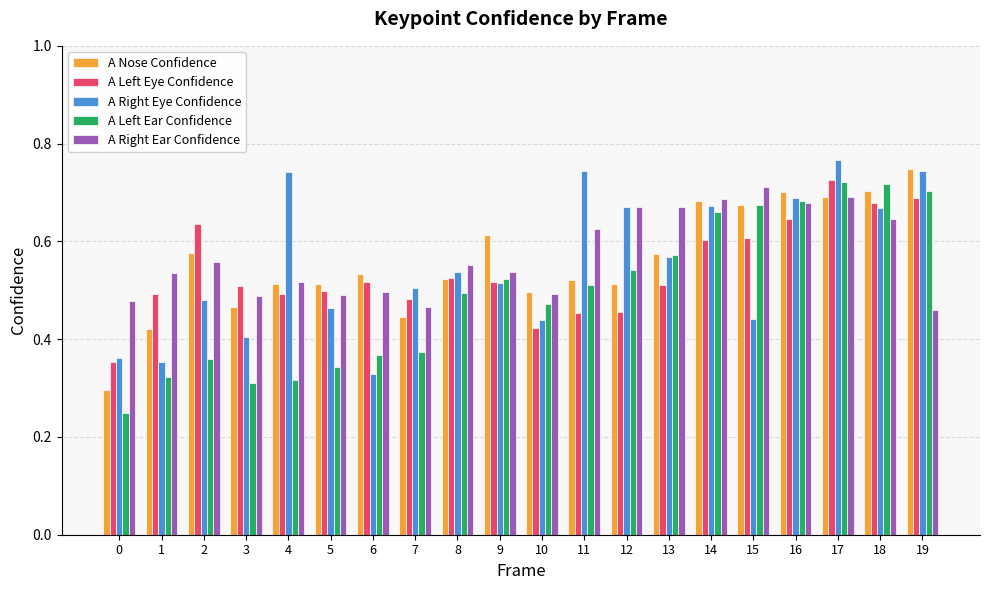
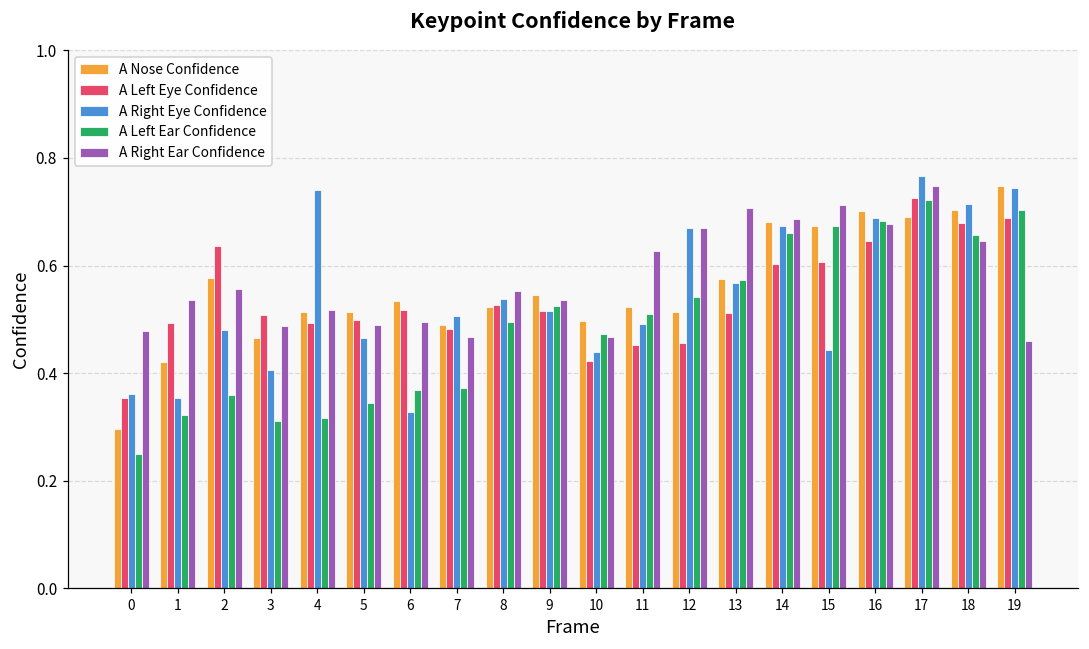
A Nose Confidence, 7: 0.45 -> 0.49
A Nose Confidence, 9: 0.61 -> 0.55
A Right Ear Confidence, 10: 0.49 -> 0.47
A Right Eye Confidence, 11: 0.74 -> 0.49
A Right Ear Confidence, 13: 0.67 -> 0.71
A Right Ear Confidence, 17: 0.69 -> 0.75
A Right Eye Confidence, 18: 0.67 -> 0.71
A Left Ear Confidence, 18: 0.72 -> 0.66
